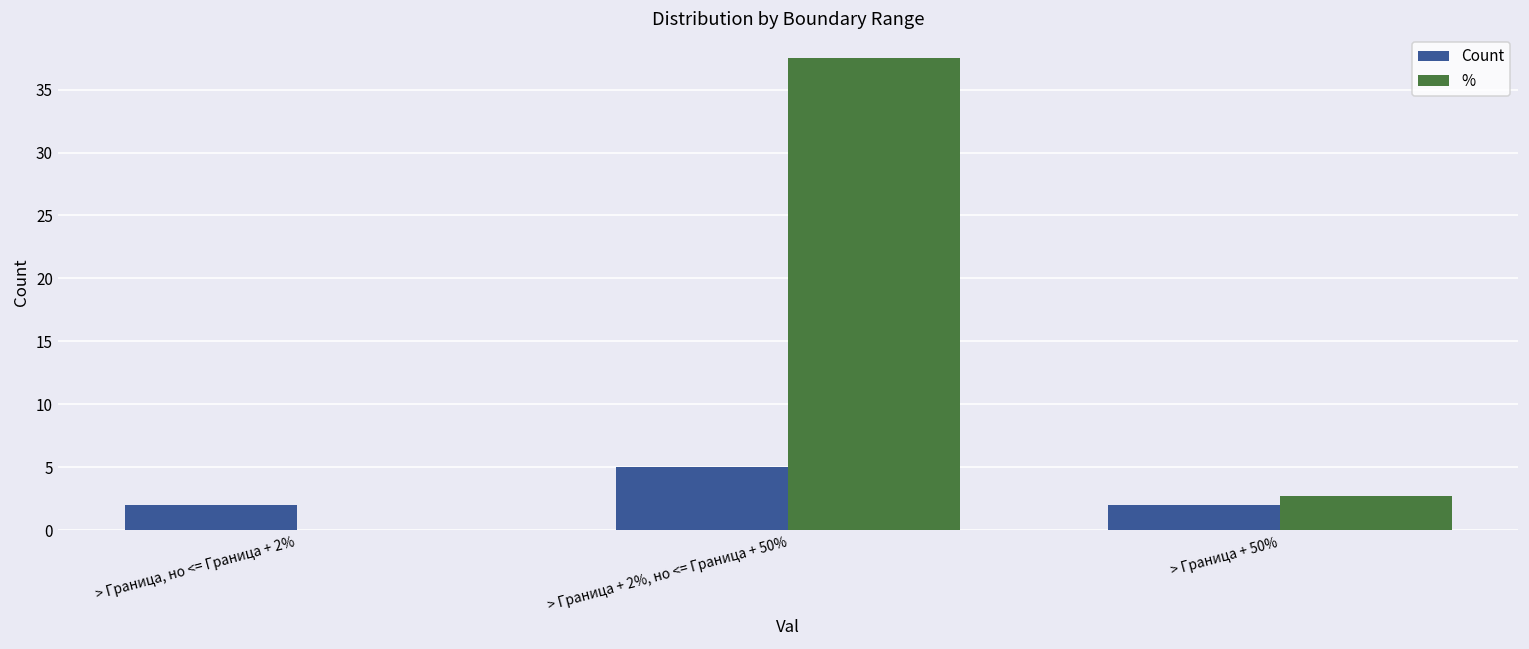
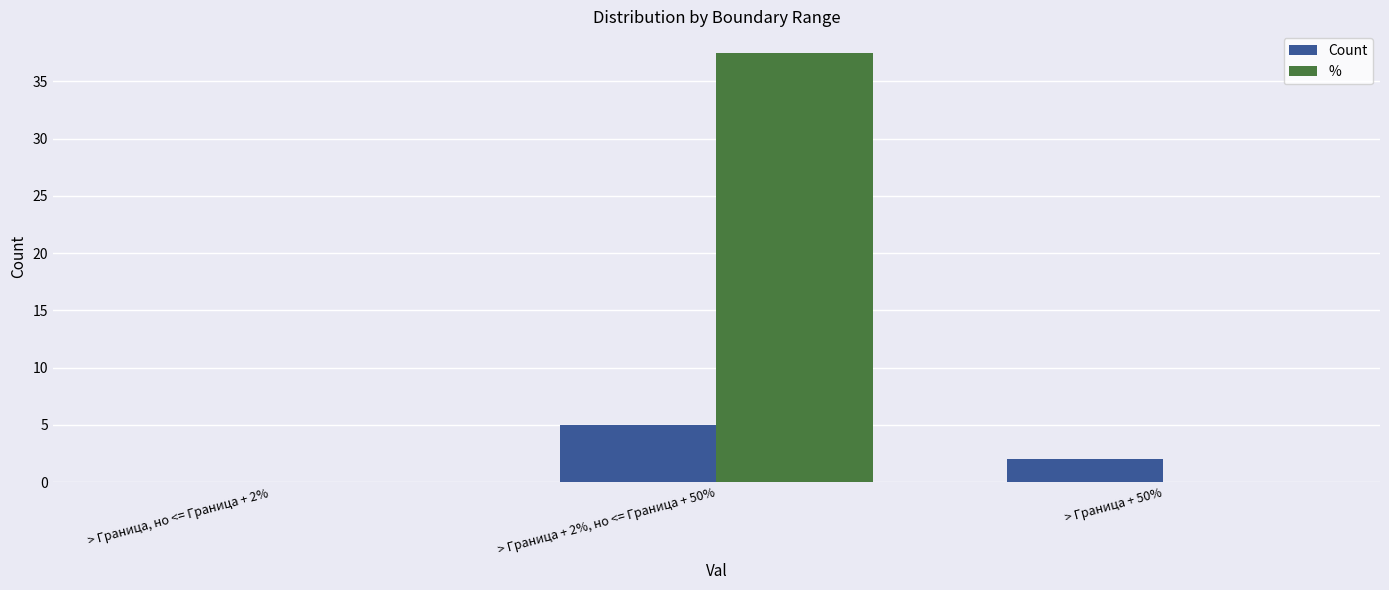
Count, > Граница, но <= Граница + 2%: 2 -> 0
%, > Граница + 50%: 2.7 -> 0.0
